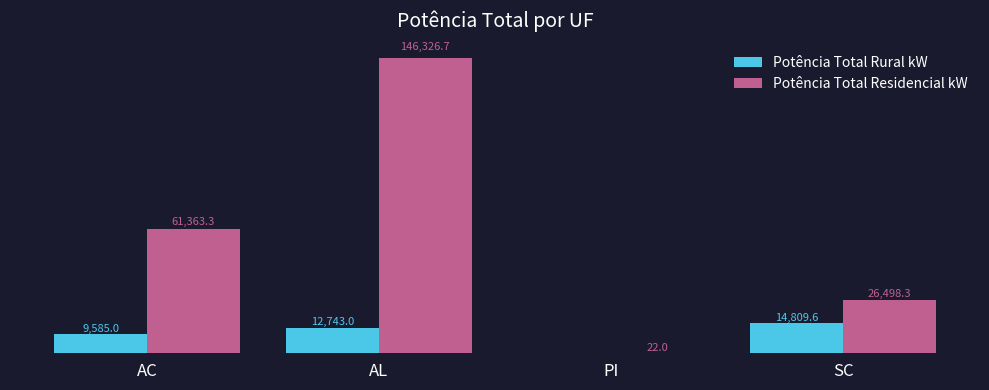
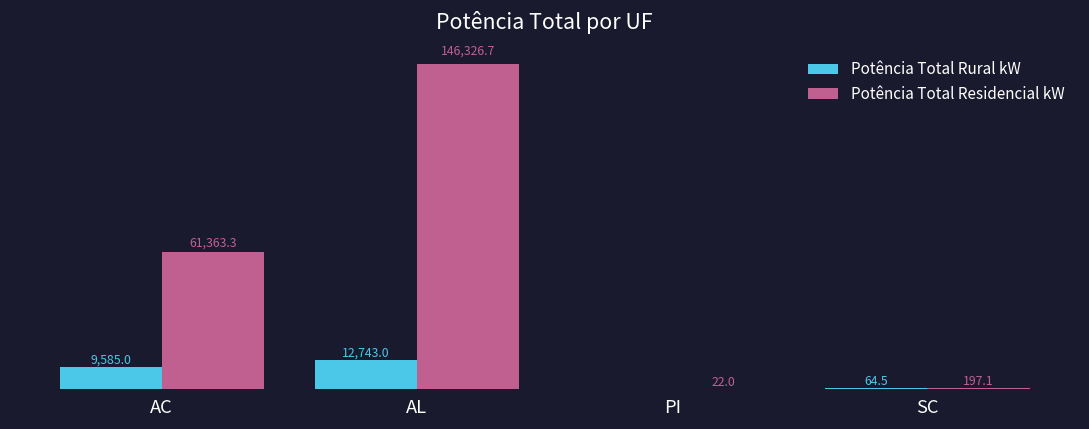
Potência Total Rural kW, SC: 14,809.6 -> 64.5
Potência Total Residencial kW, SC: 26,498.3 -> 197.1
